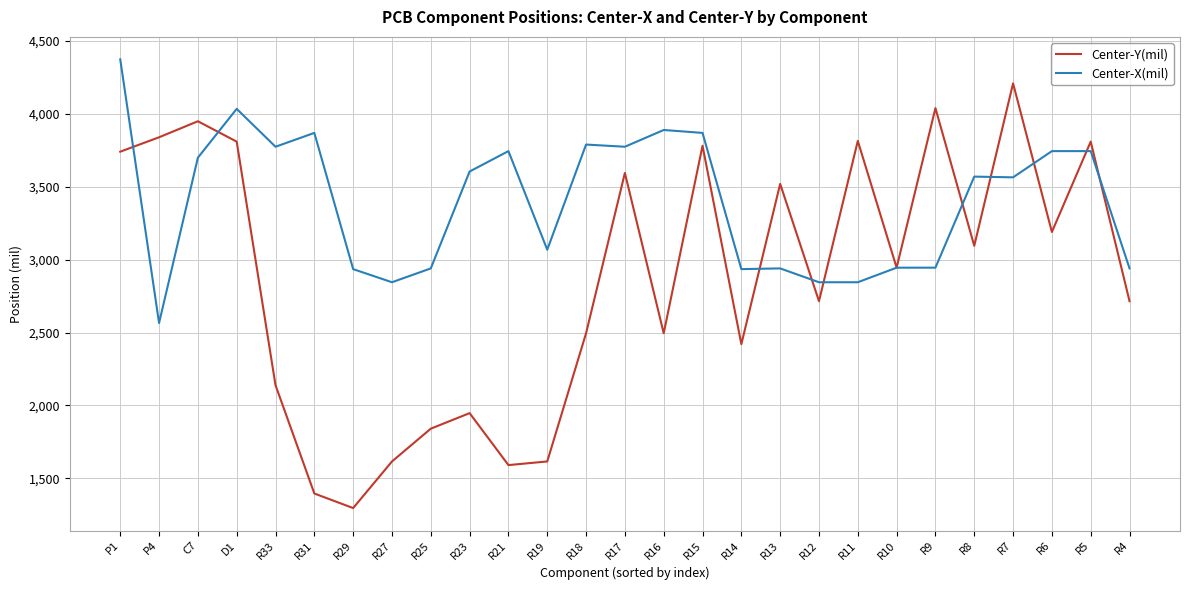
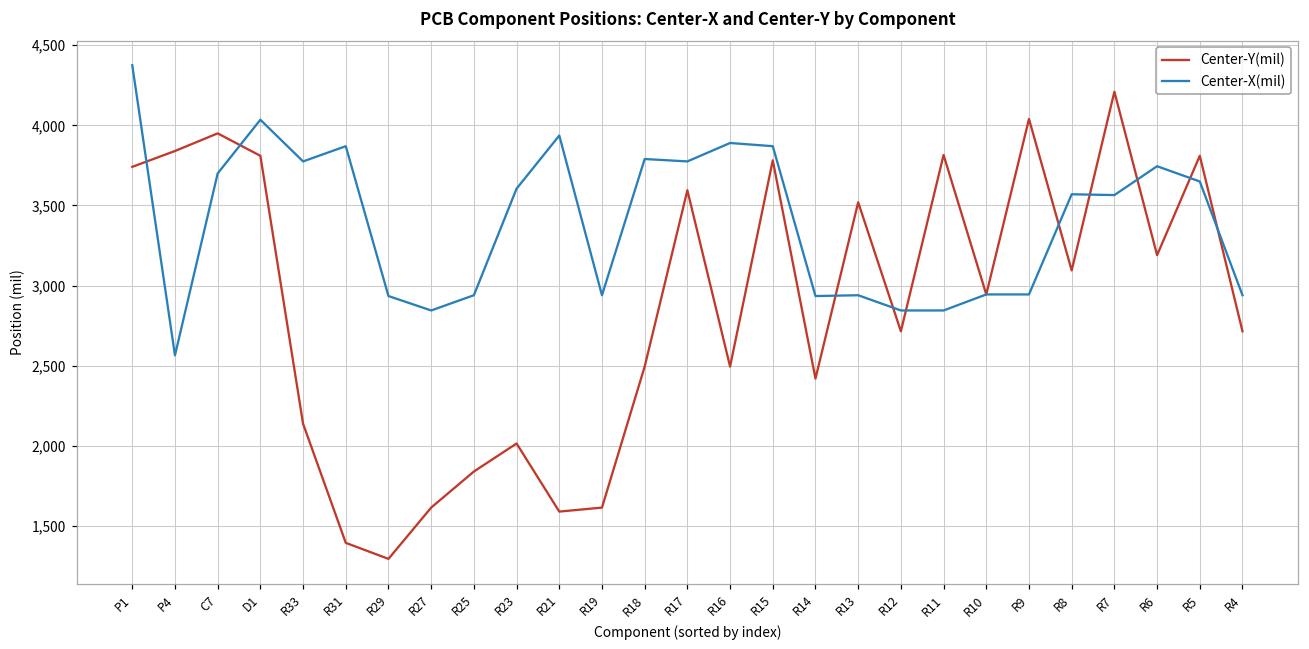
Center-Y(mil), R23: 1,950 -> 2,020
Center-X(mil), R21: 3,750 -> 3,940
Center-X(mil), R19: 3,070 -> 2,940
Center-X(mil), R5: 3,750 -> 3,650
